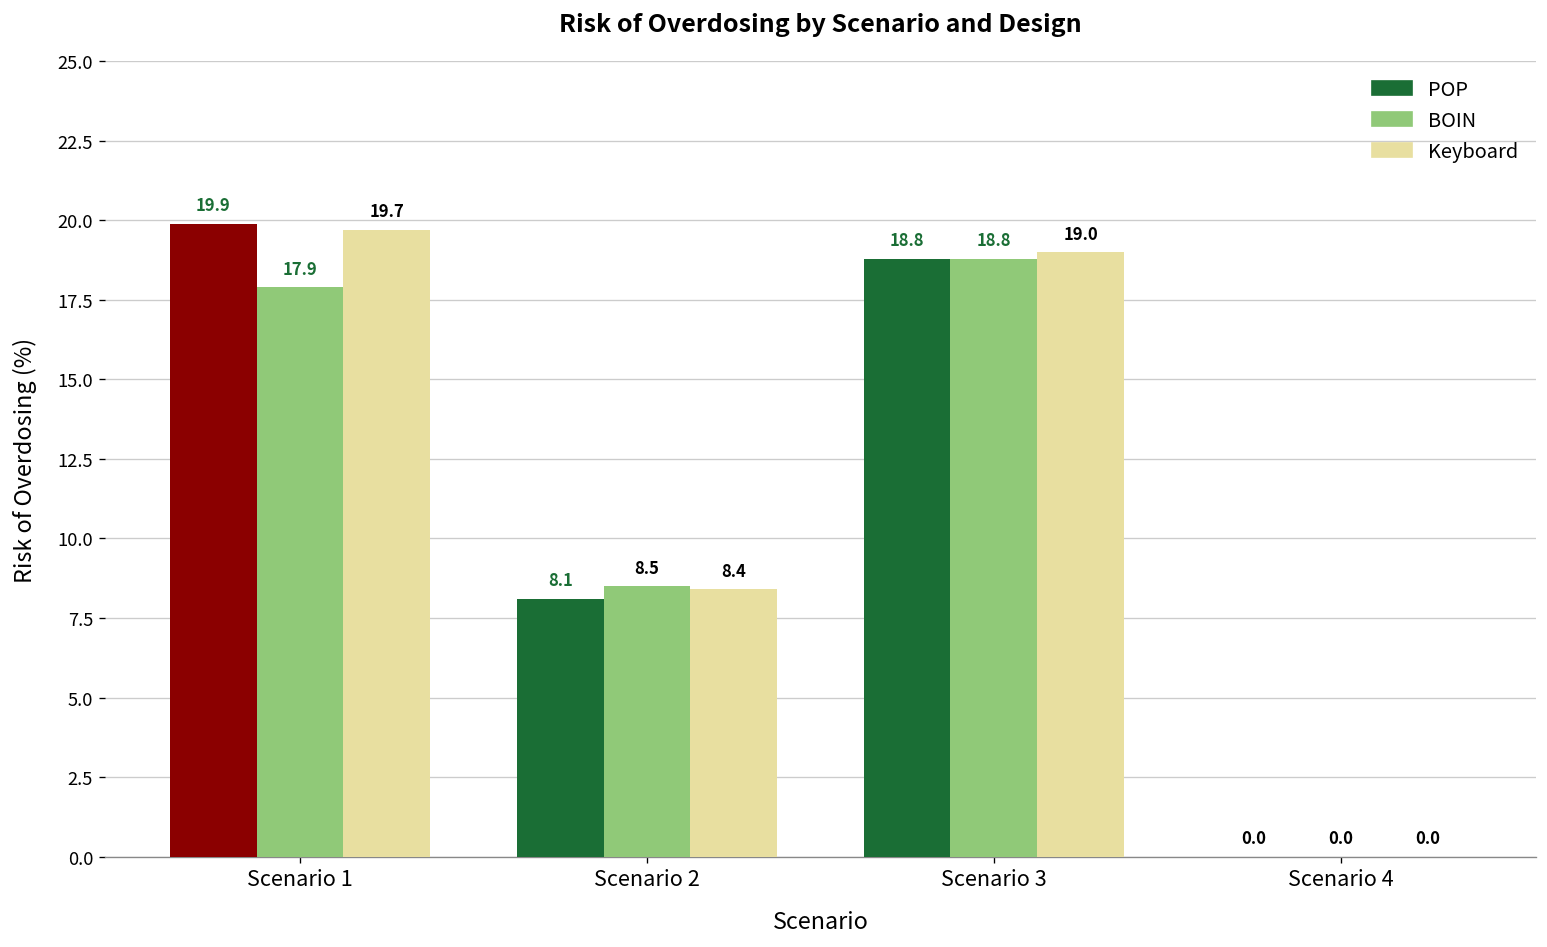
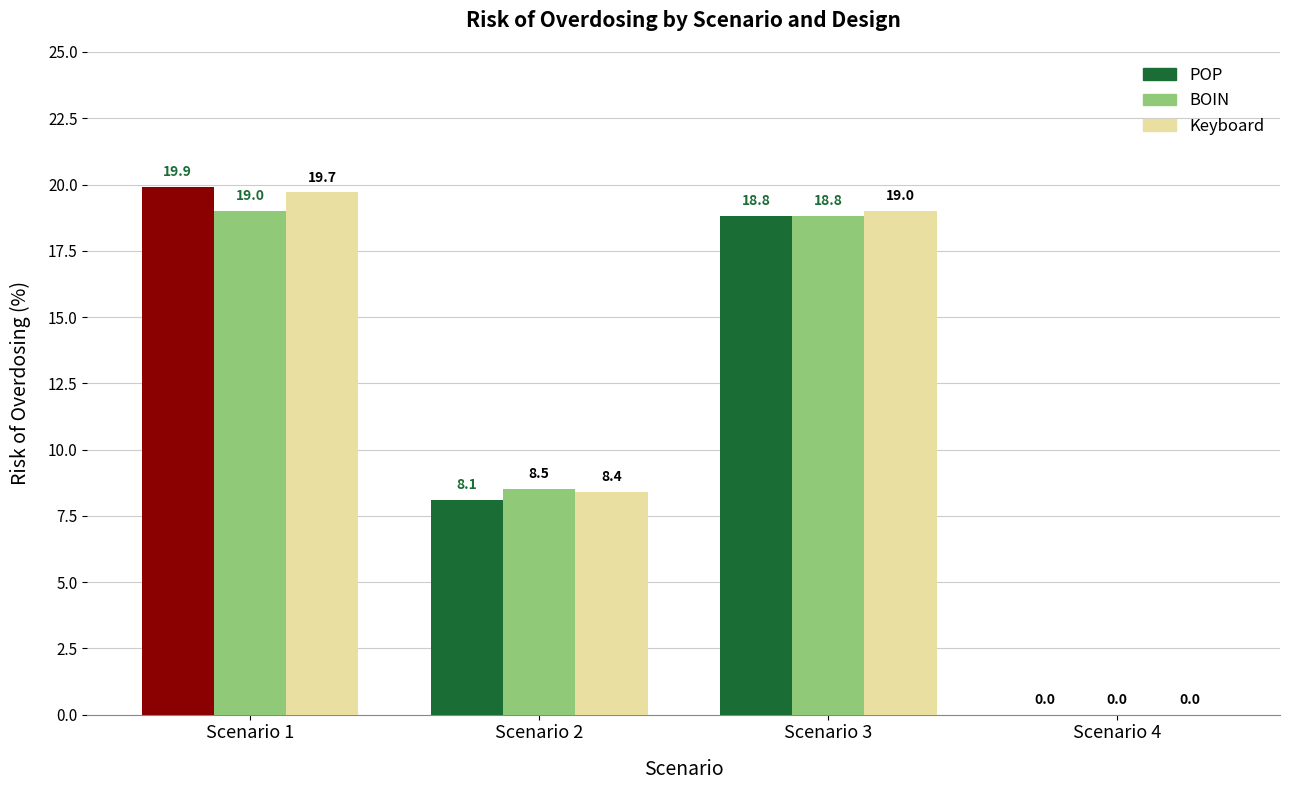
Scenario 1: 17.9 -> 19.0
